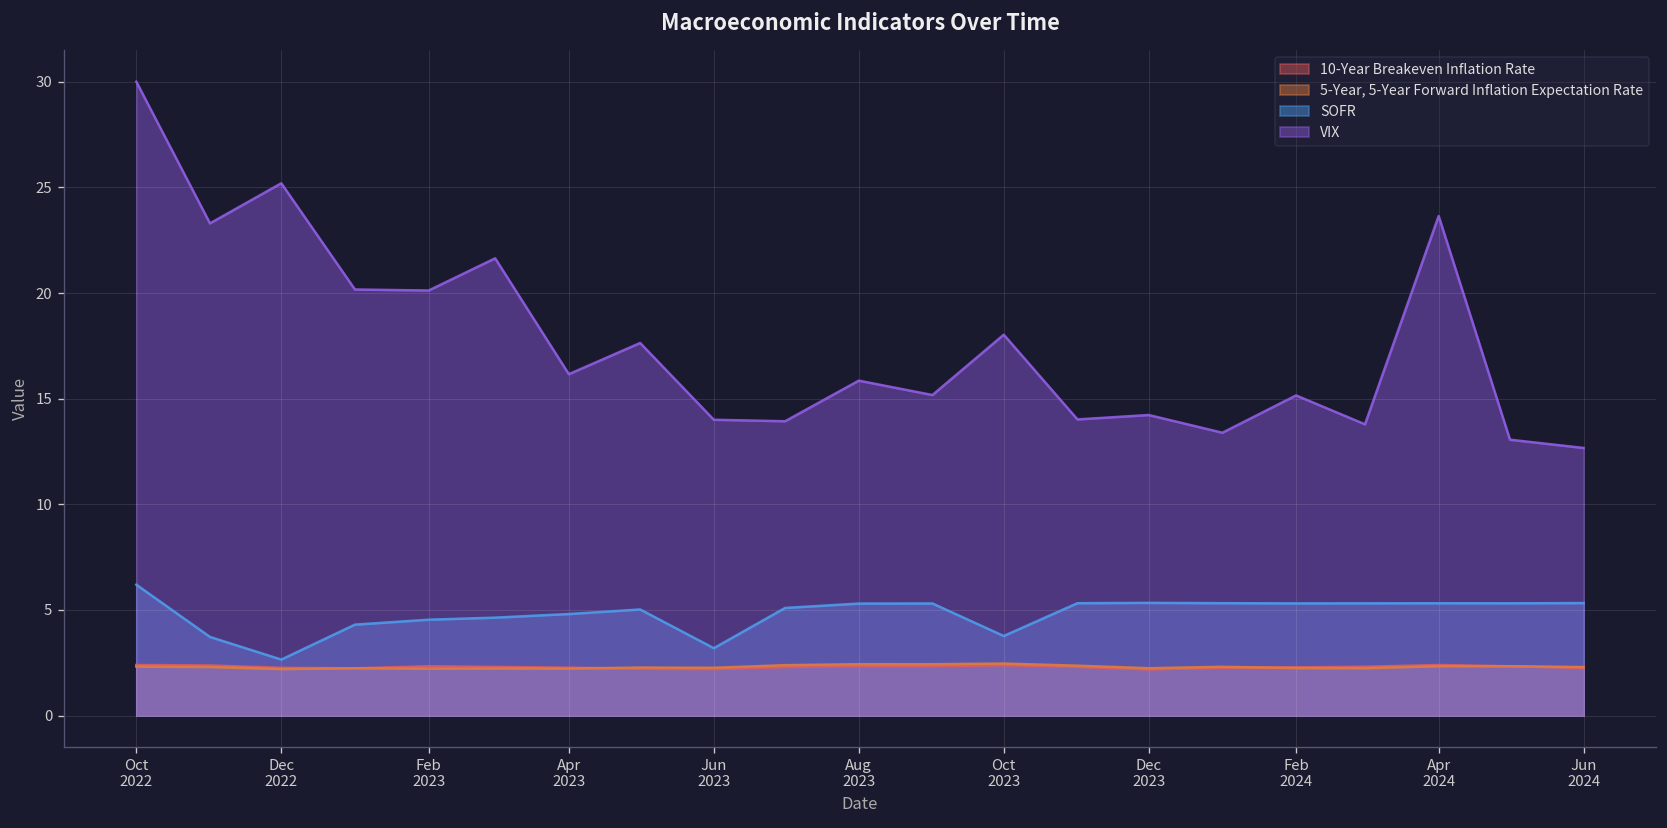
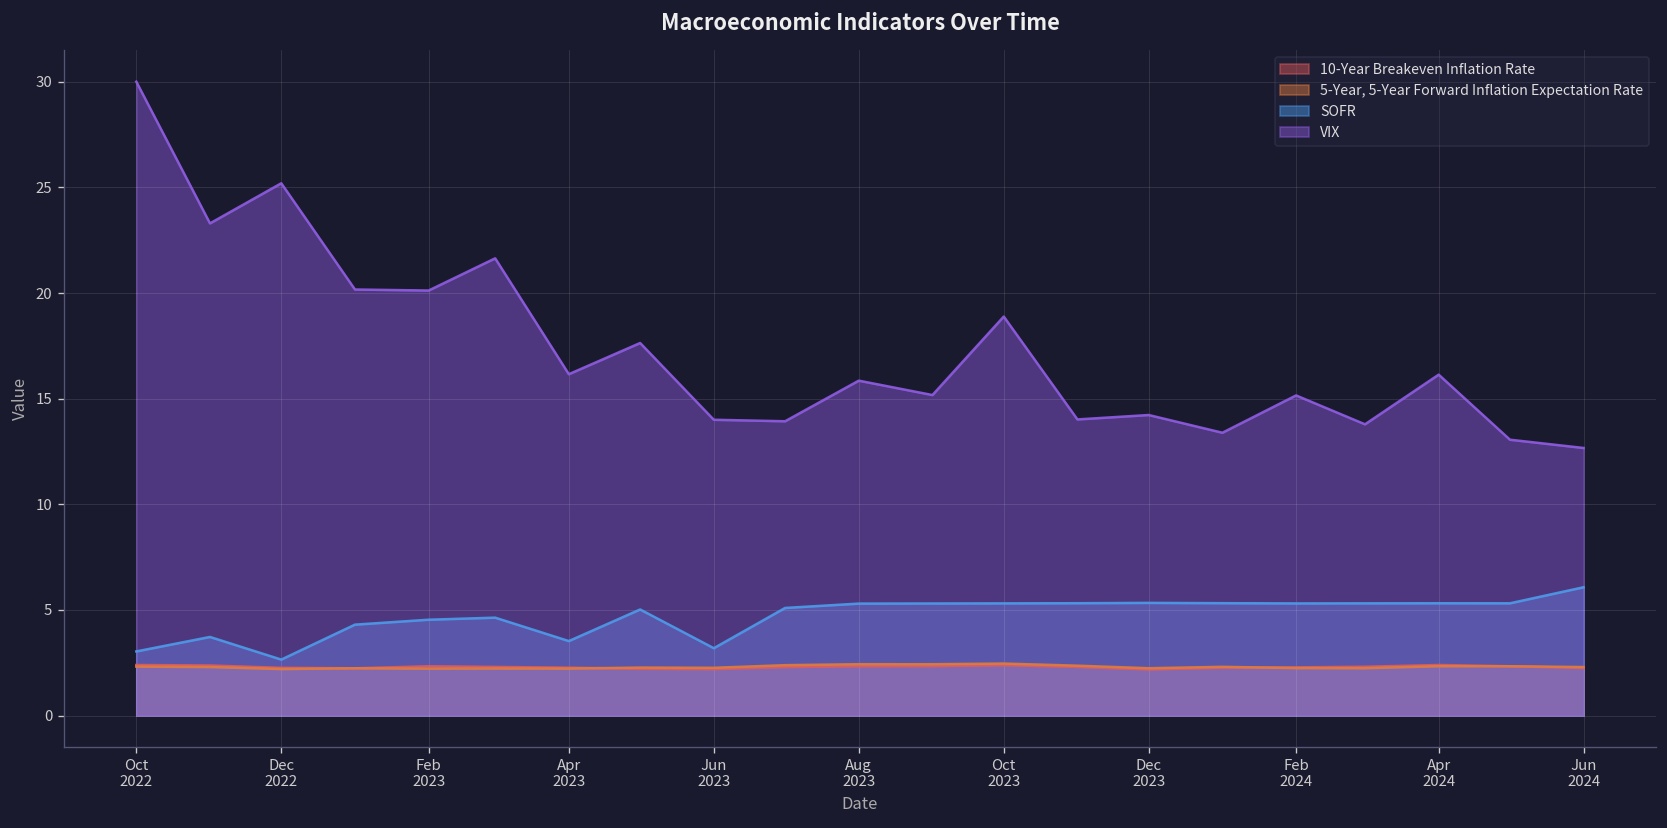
SOFR, Oct 2022: 6.2 -> 3.0
SOFR, Apr 2023: 4.8 -> 3.5
SOFR, Oct 2023: 3.8 -> 5.3
VIX, Oct 2023: 18.0 -> 18.9
VIX, Apr 2024: 23.6 -> 16.1
SOFR, Jun 2024: 5.3 -> 6.1
